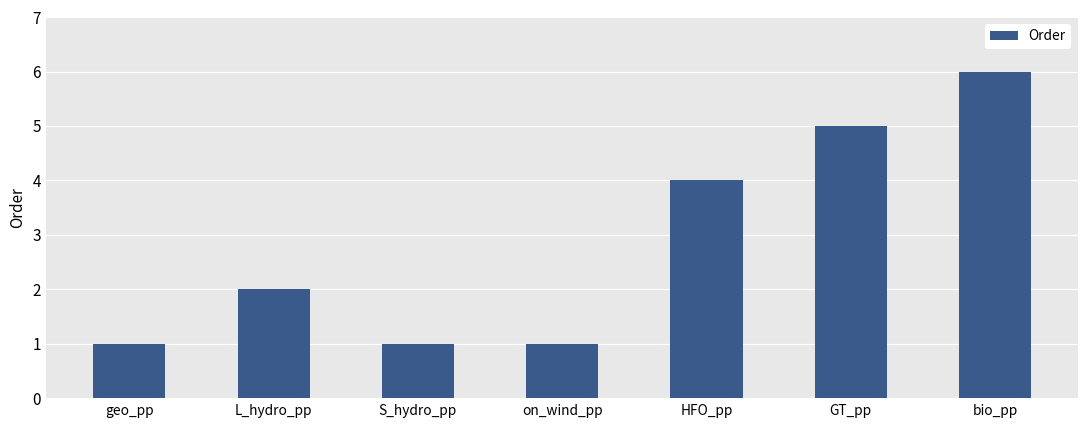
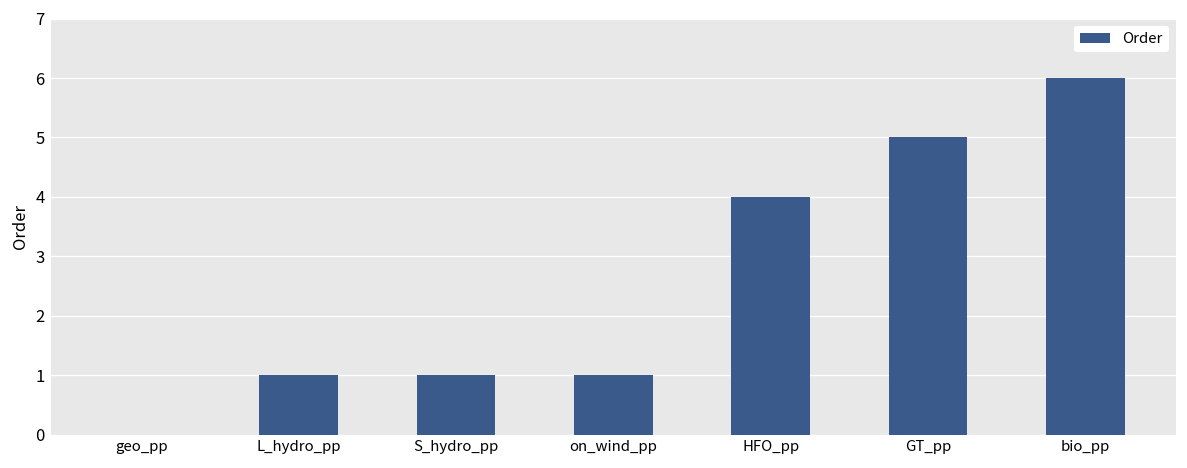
geo_pp: 1 -> 0
L_hydro_pp: 2 -> 1
